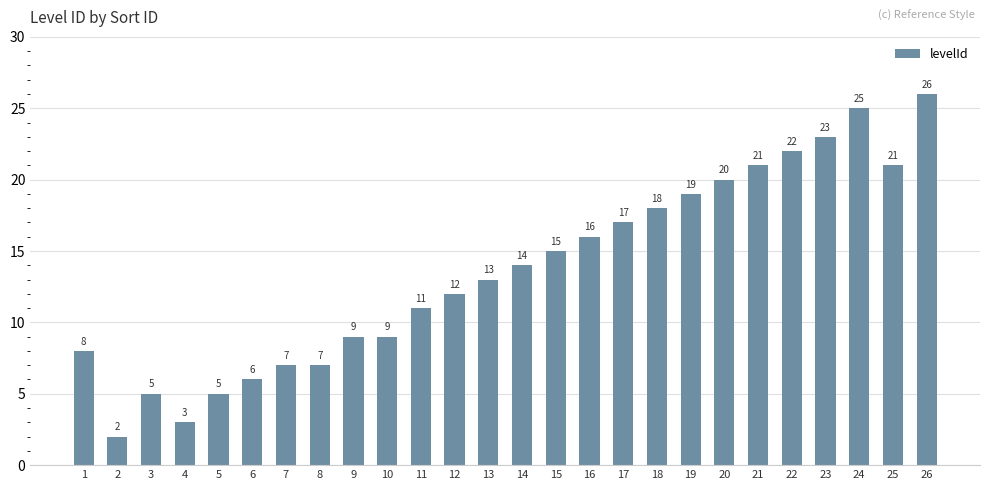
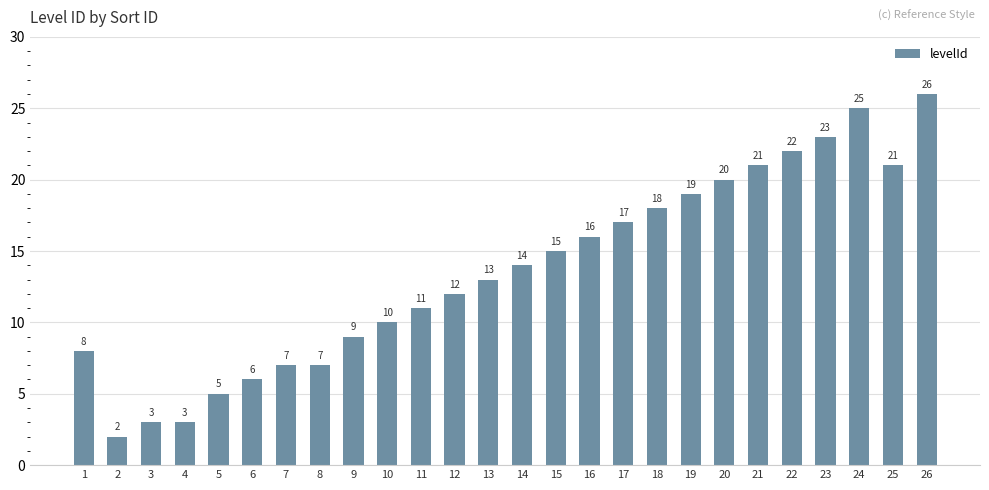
3: 5 -> 3
10: 9 -> 10
